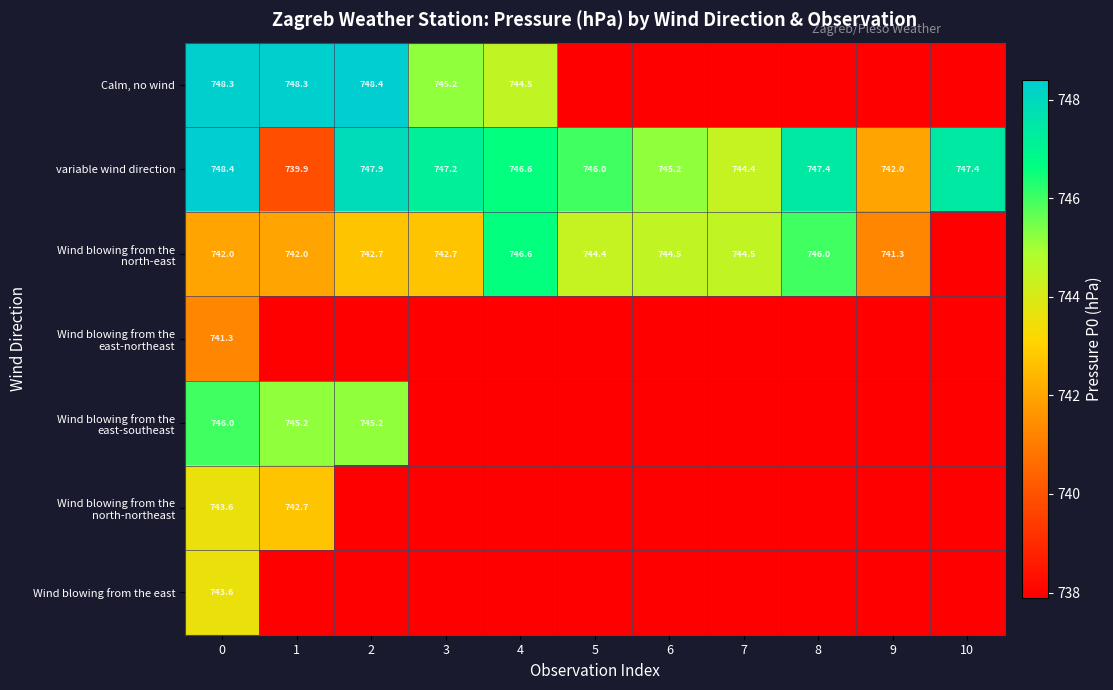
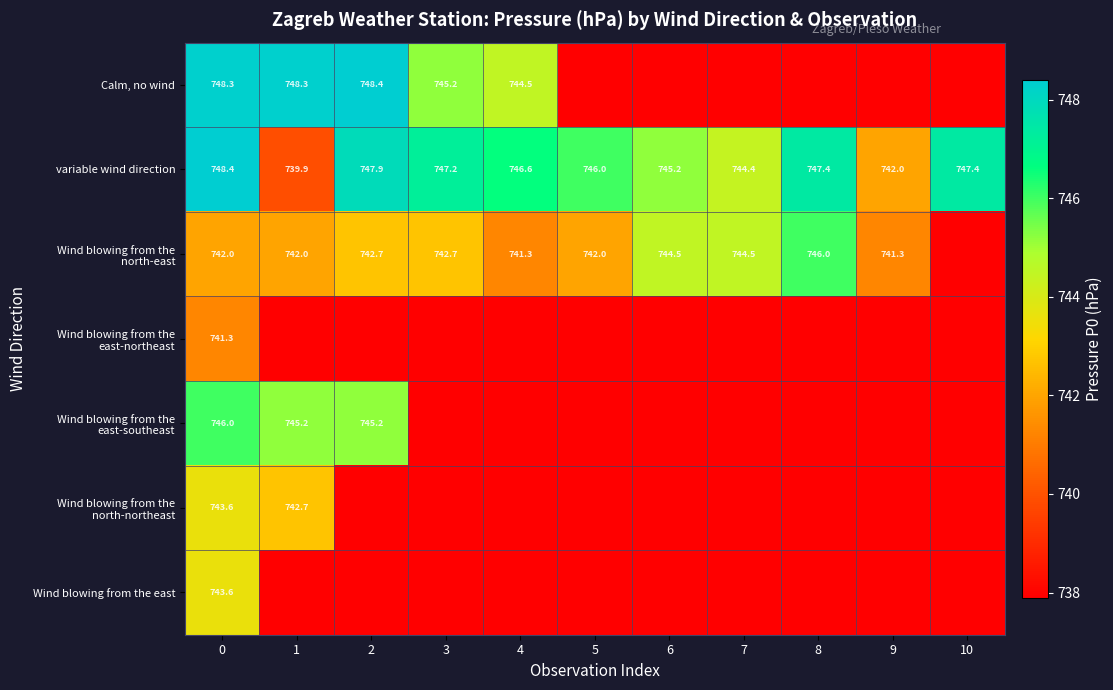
Wind blowing from the north-east, 4: 746.6 -> 741.3
Wind blowing from the north-east, 5: 744.4 -> 742.0
